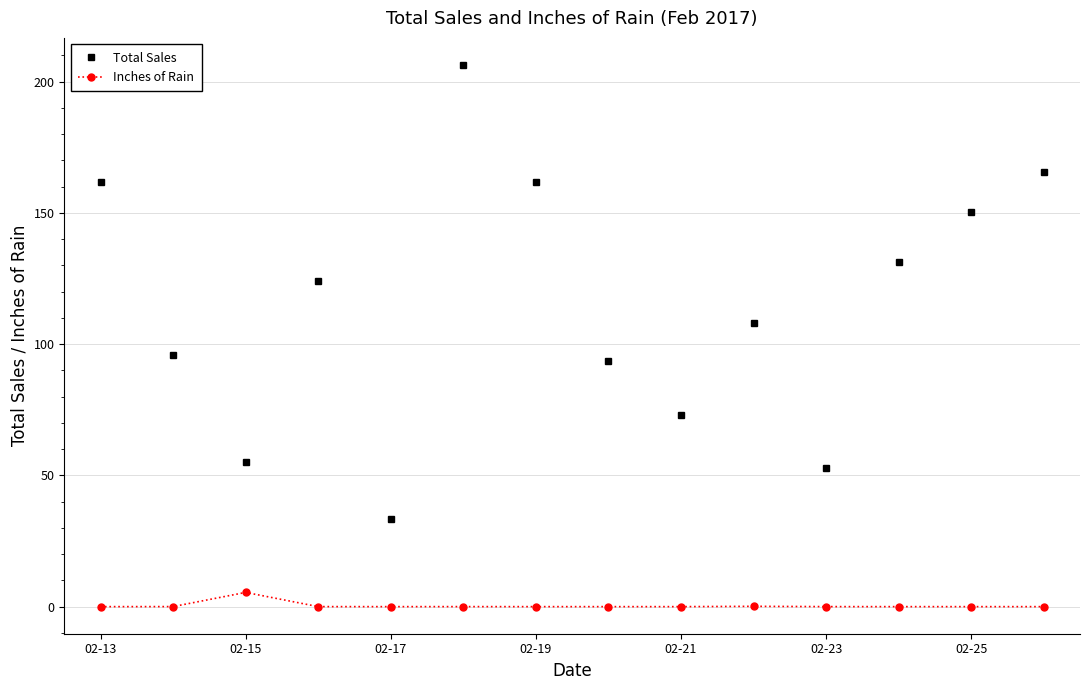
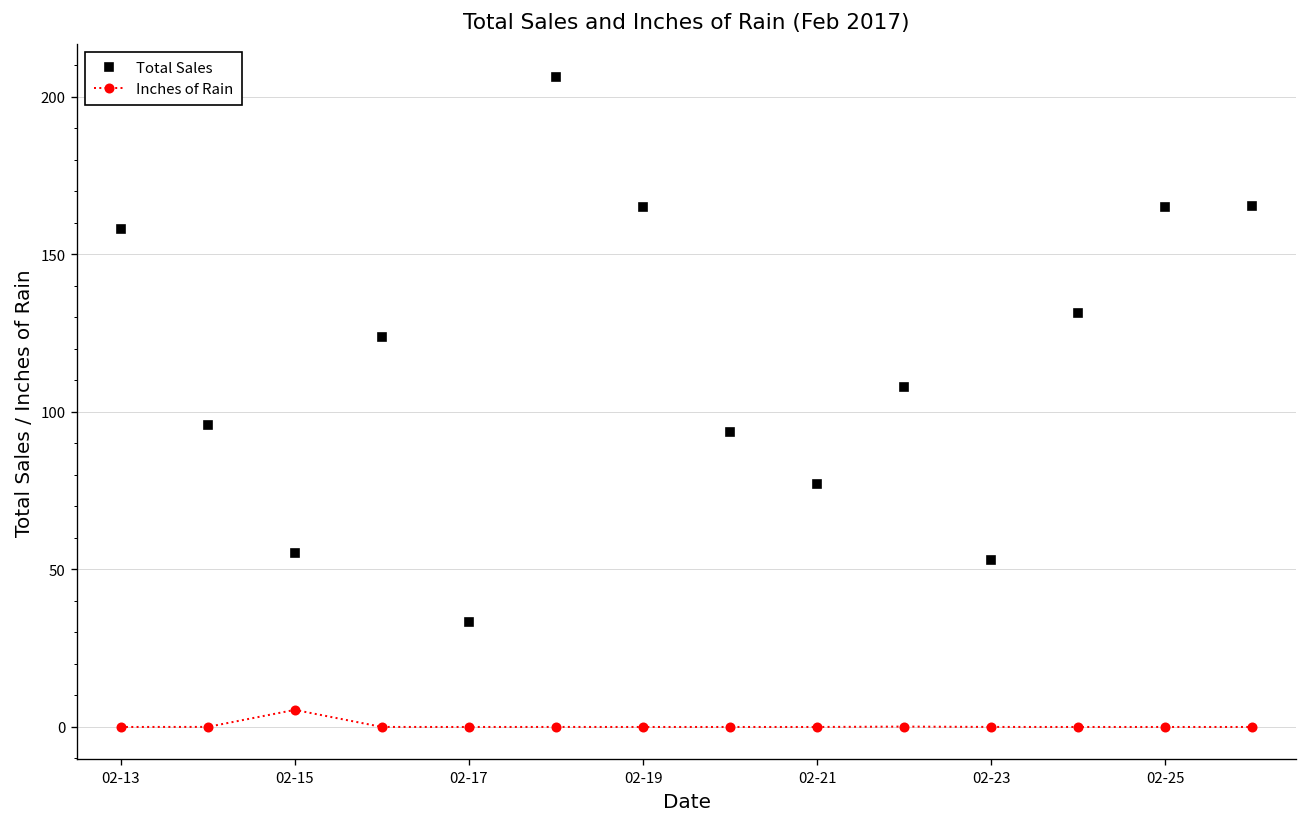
Total Sales, 02-13: 162 -> 158
Total Sales, 02-19: 162 -> 165
Total Sales, 02-21: 73 -> 77
Total Sales, 02-25: 150 -> 165
